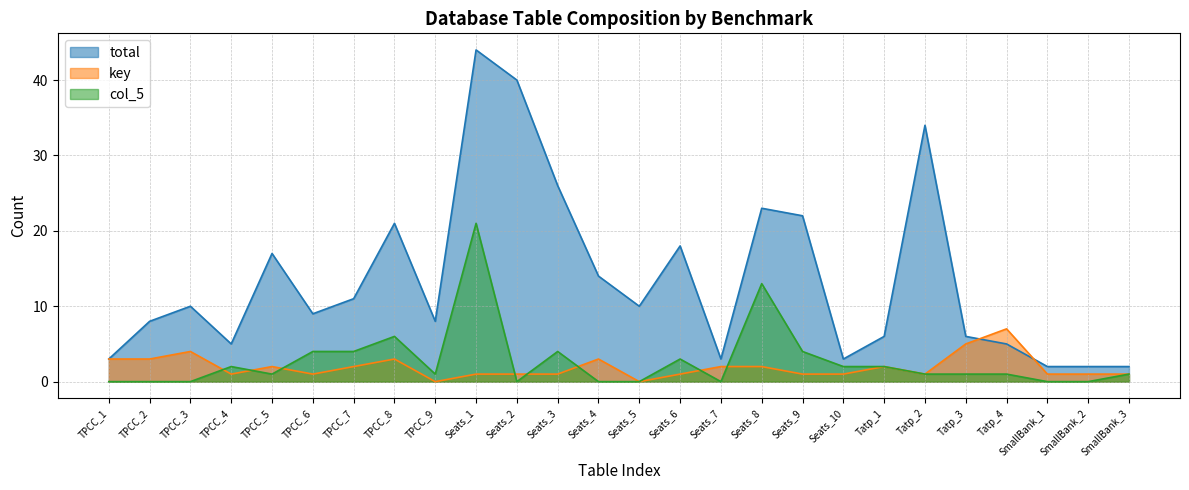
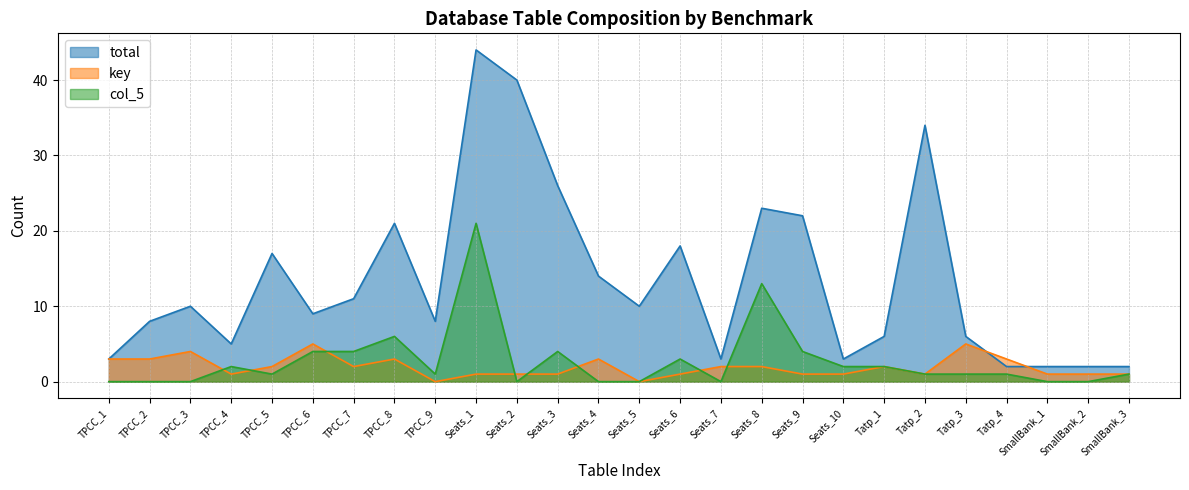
key, TPCC_6: 1 -> 5
total, Tatp_4: 5 -> 2
key, Tatp_4: 7 -> 3
